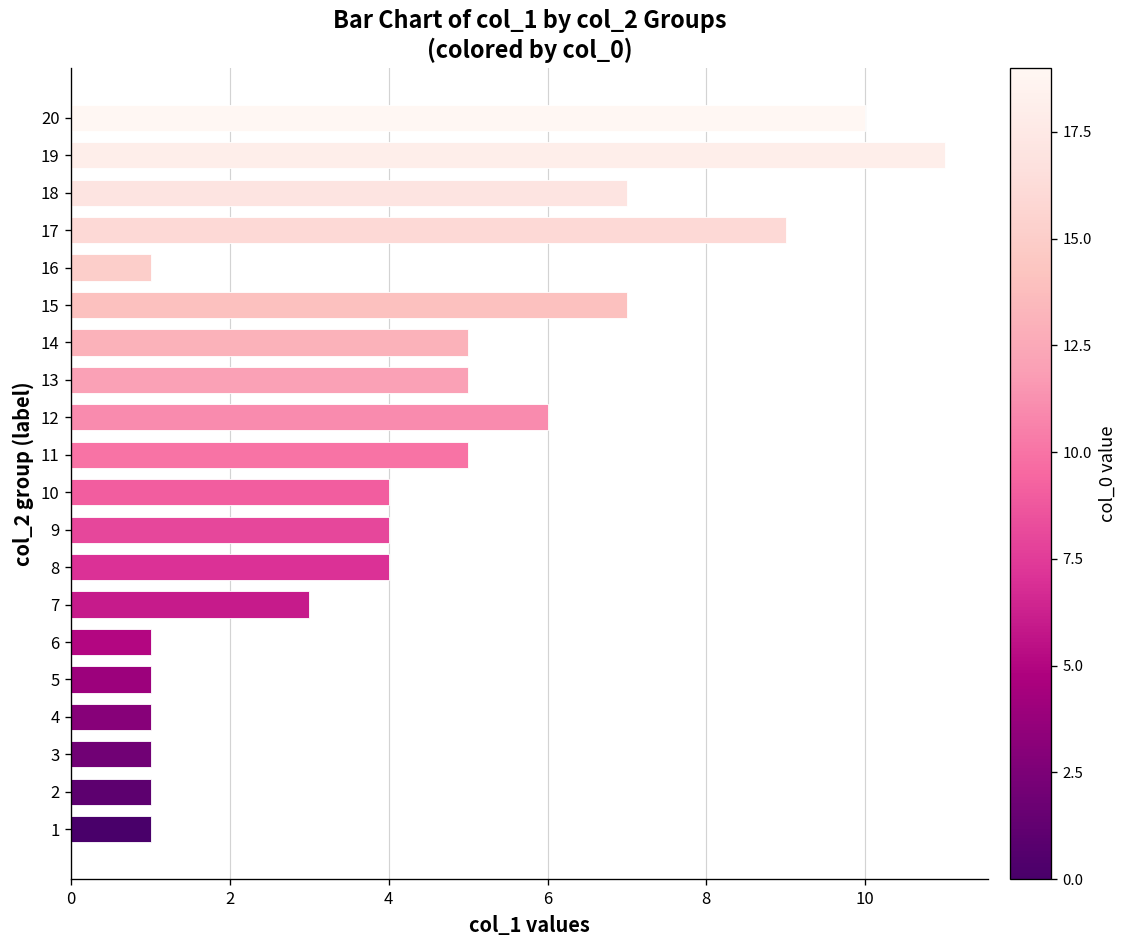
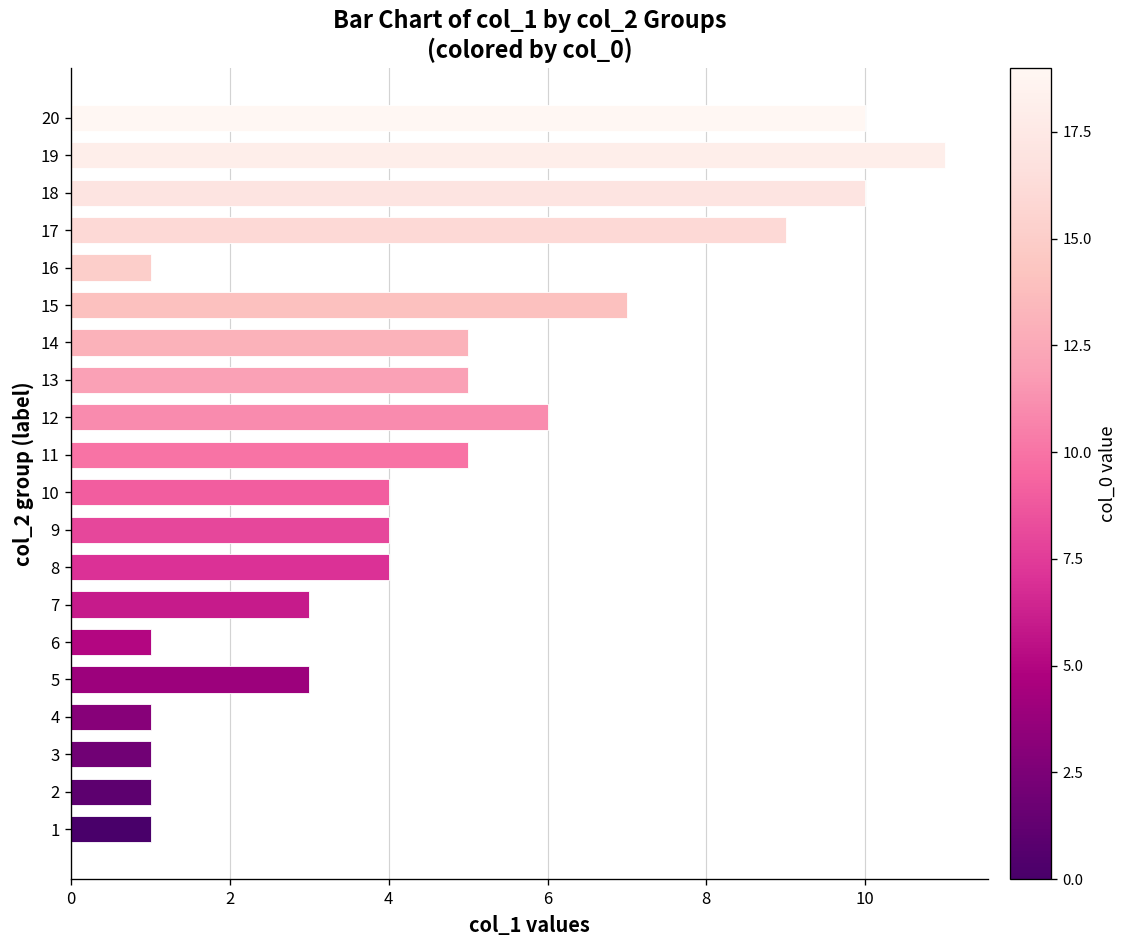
18: 7 -> 10
5: 1 -> 3
